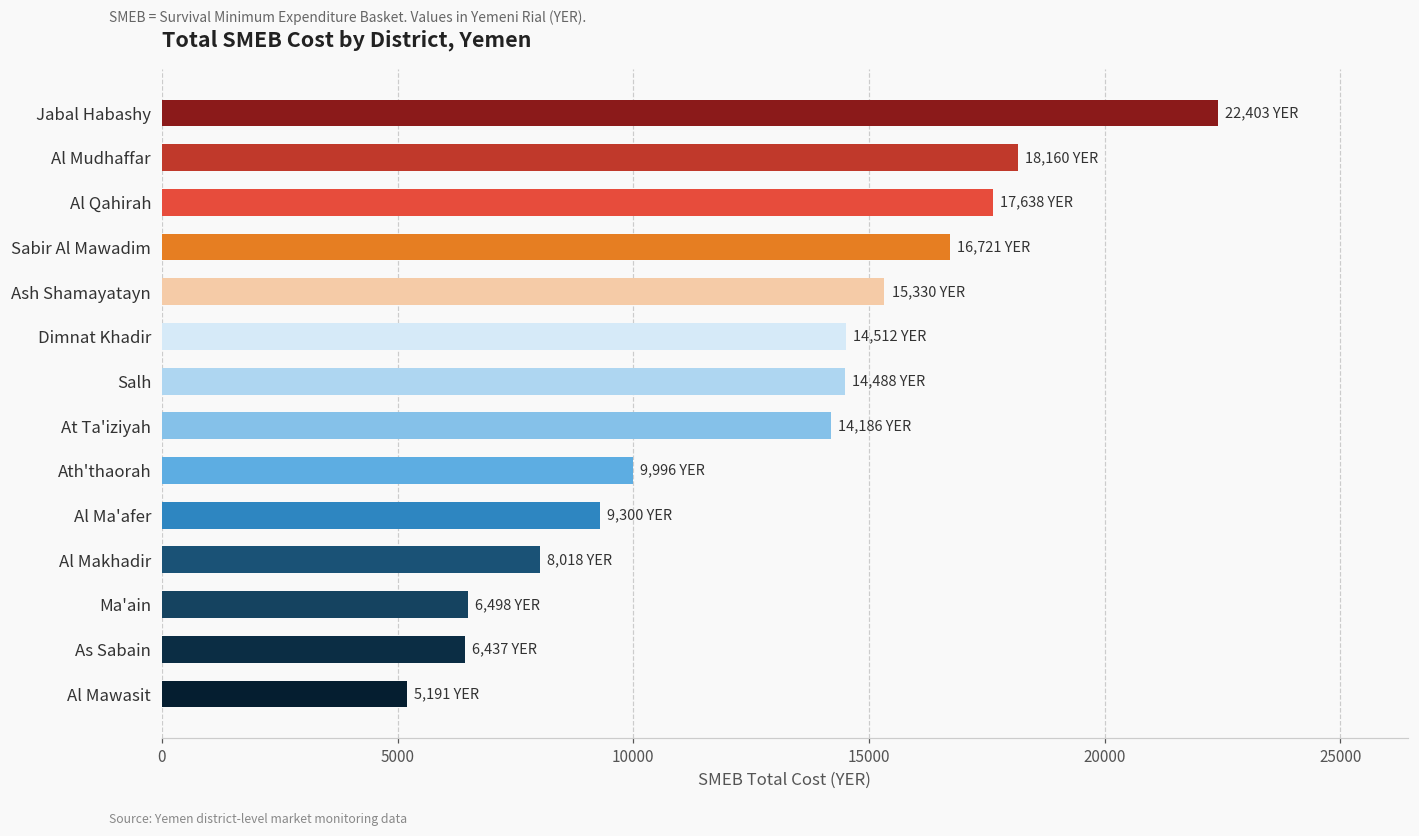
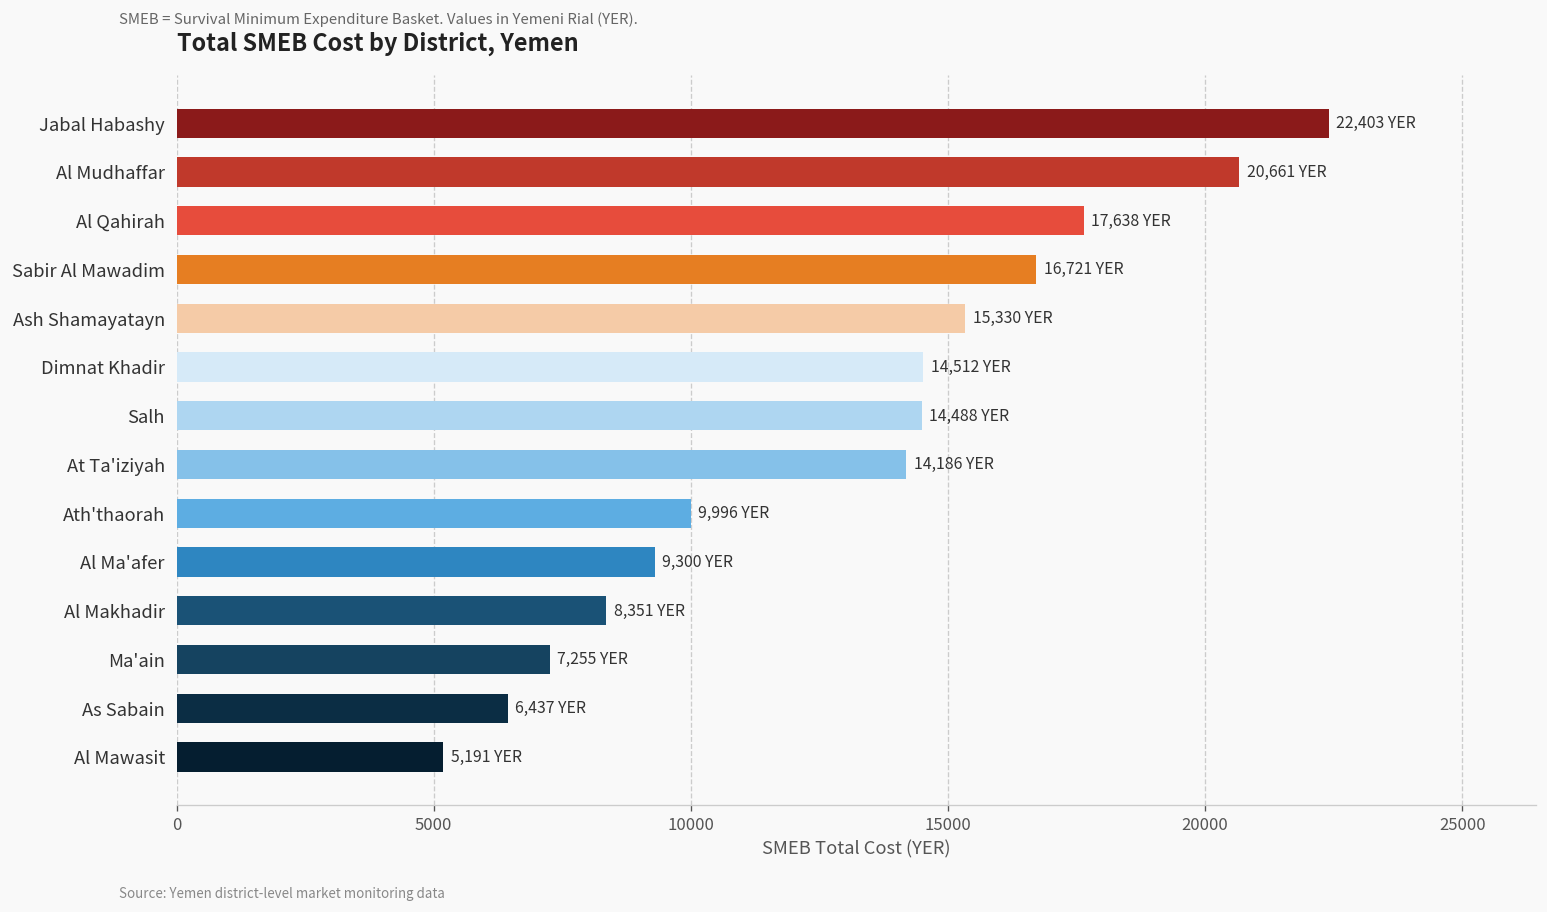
Al Mudhaffar: 18,160 -> 20,661
Al Makhadir: 8,018 -> 8,351
Ma'ain: 6,498 -> 7,255
